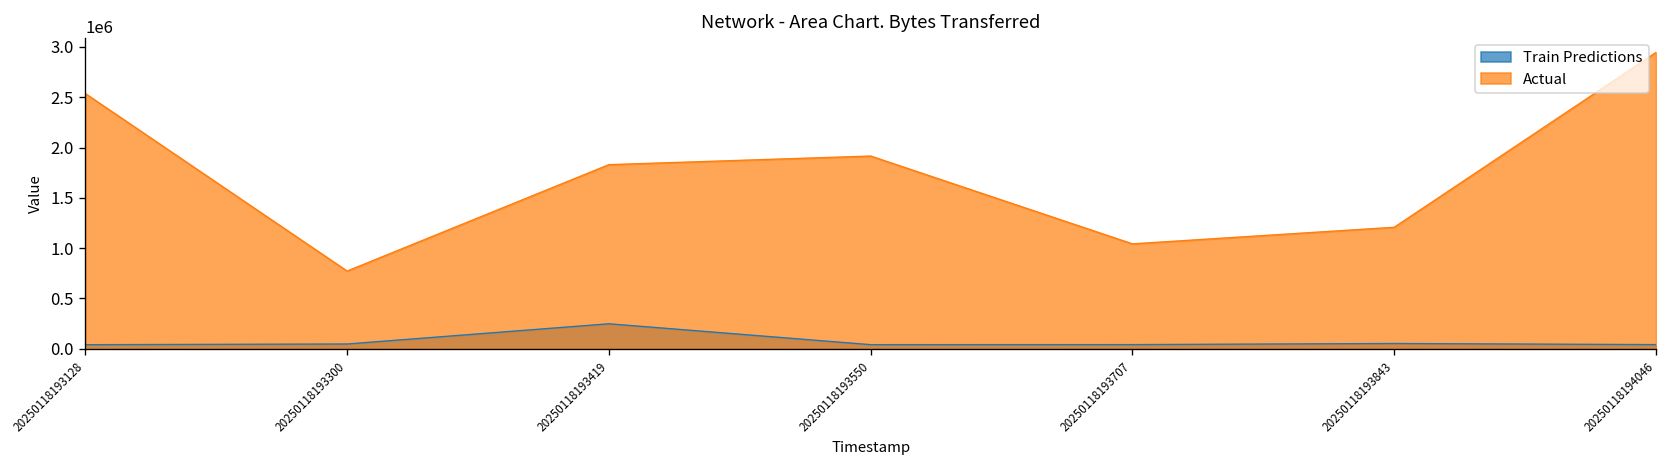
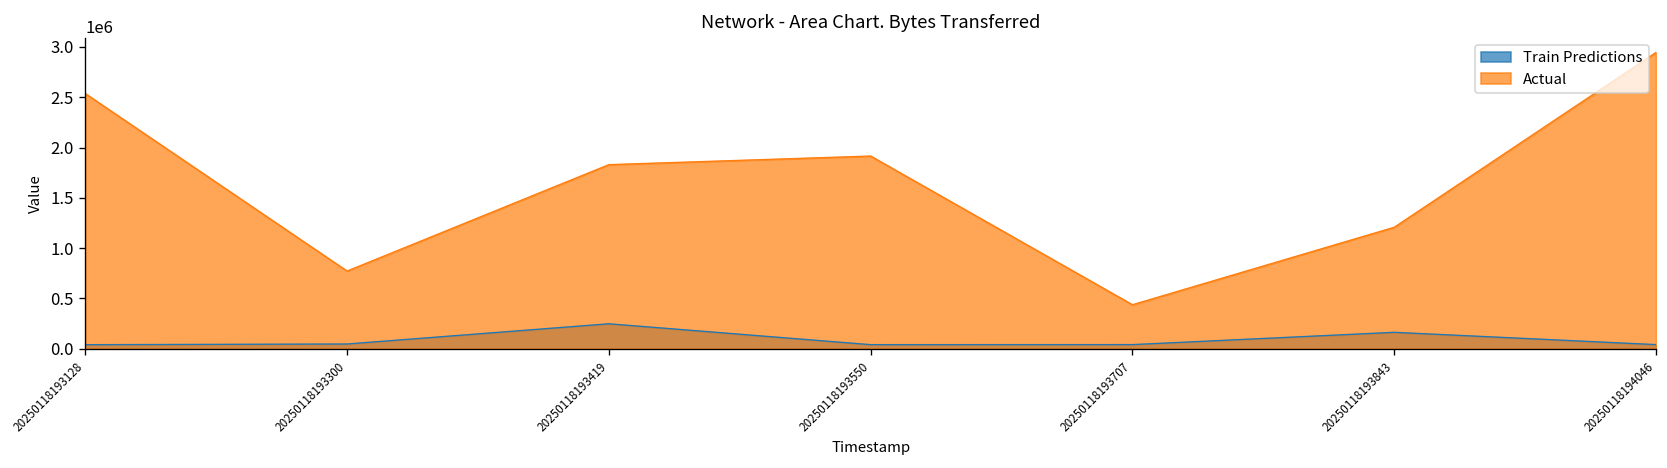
Actual, 20250118193707: 1000000 -> 400000
Train Predictions, 20250118193843: 100000 -> 200000
